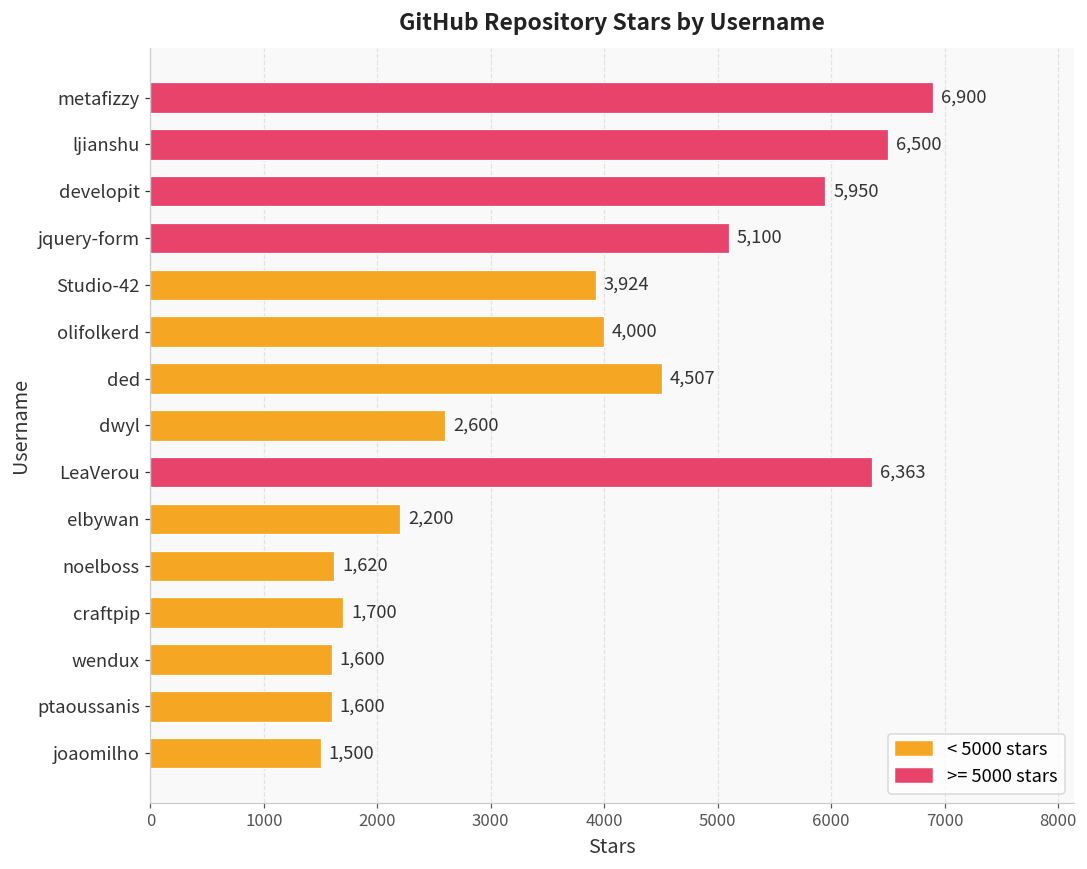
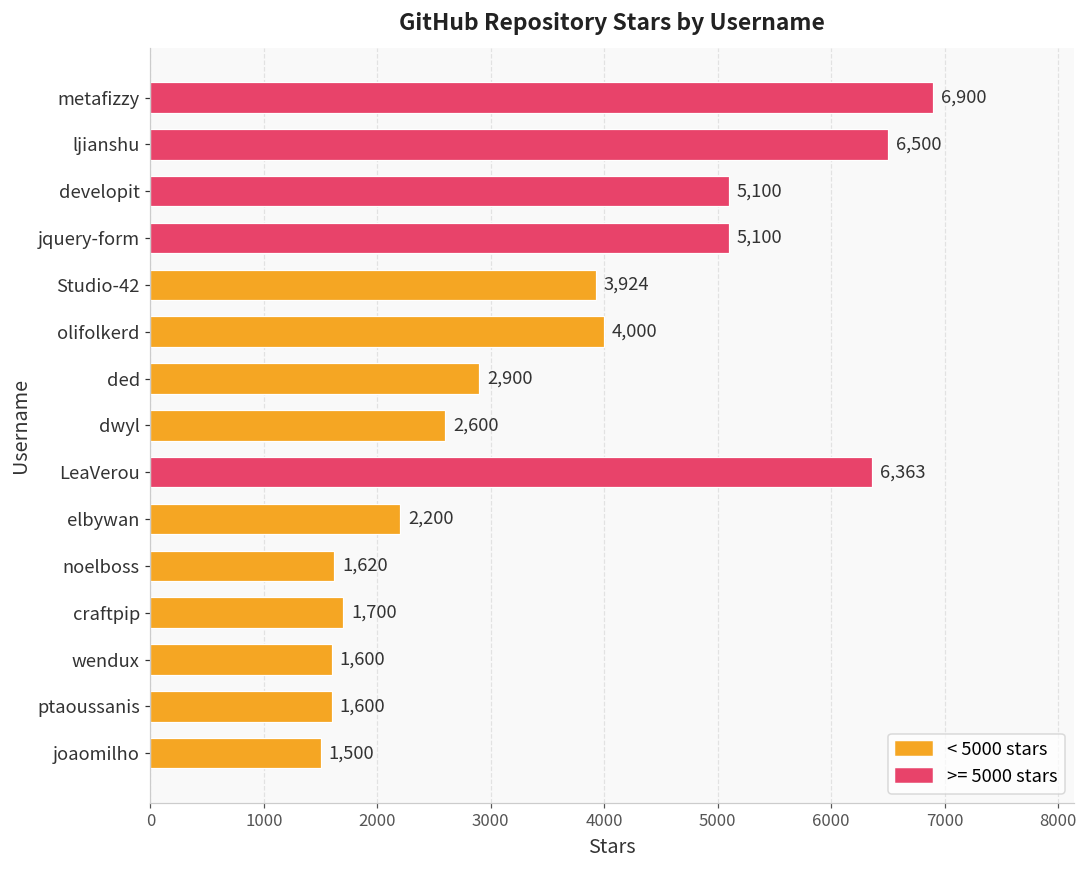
developit: 5,950 -> 5,100
ded: 4,507 -> 2,900
